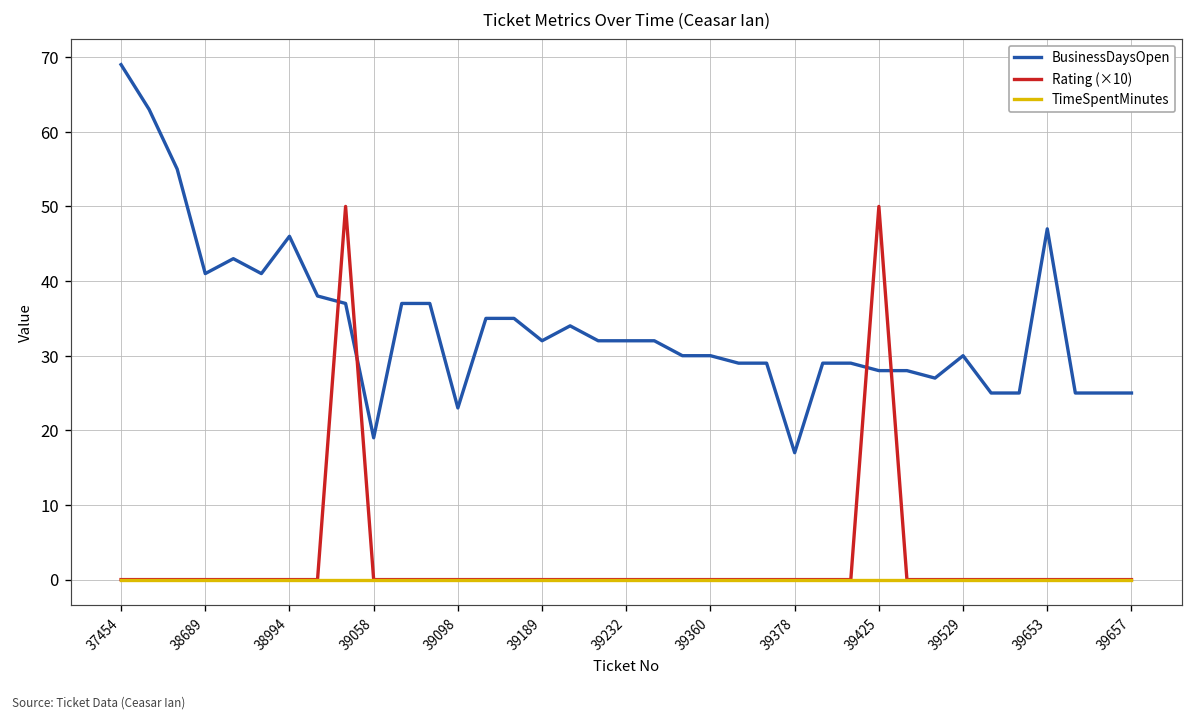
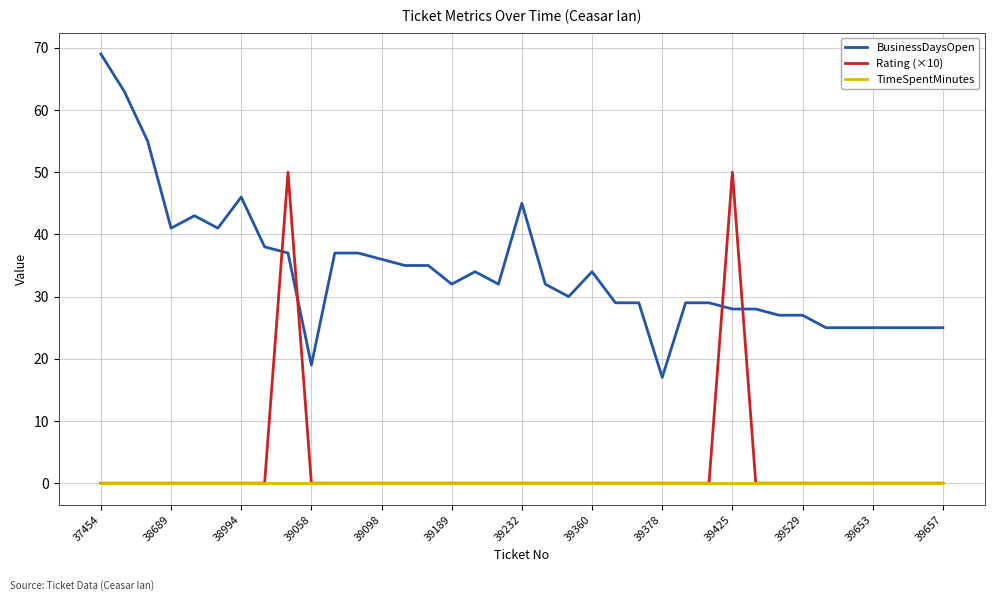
BusinessDaysOpen, 39098: 23 -> 36
BusinessDaysOpen, 39232: 32 -> 45
BusinessDaysOpen, 39360: 30 -> 34
BusinessDaysOpen, 39529: 30 -> 27
BusinessDaysOpen, 39653: 47 -> 25
